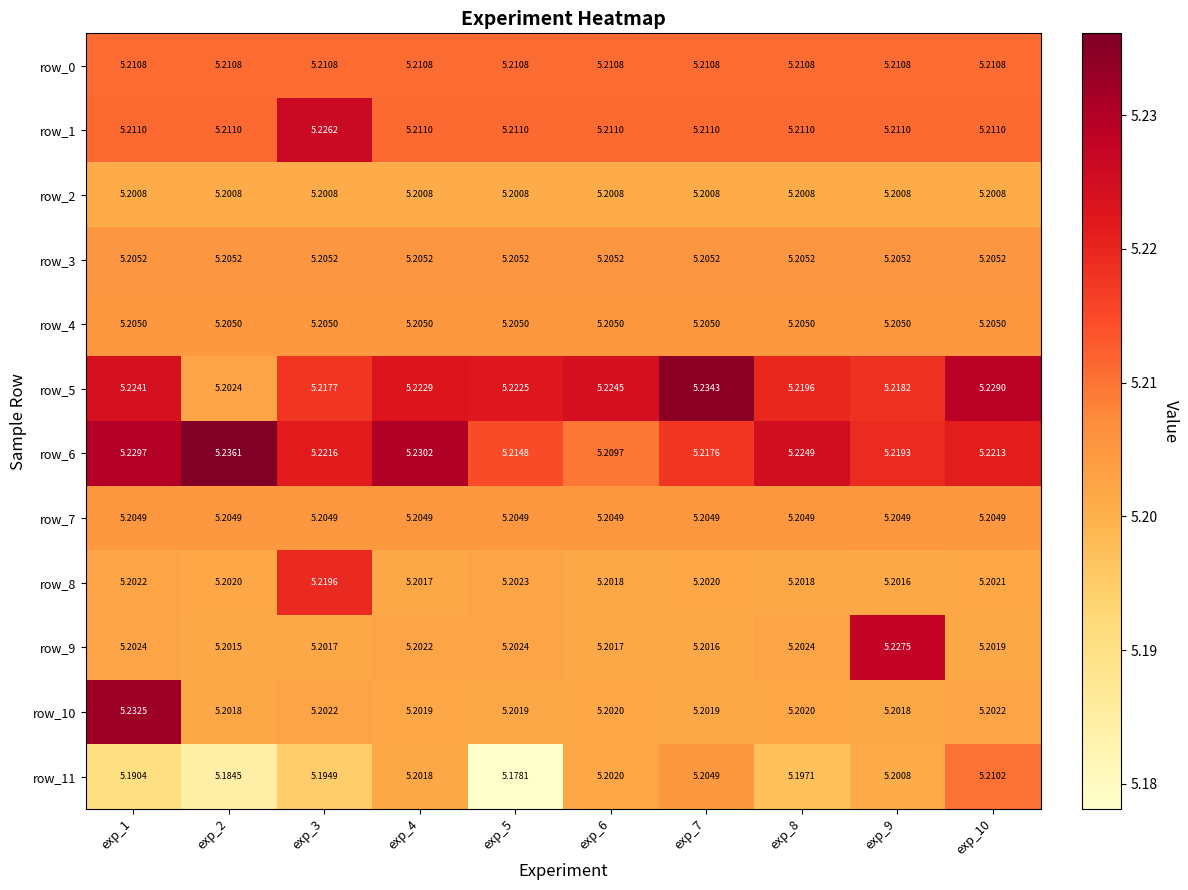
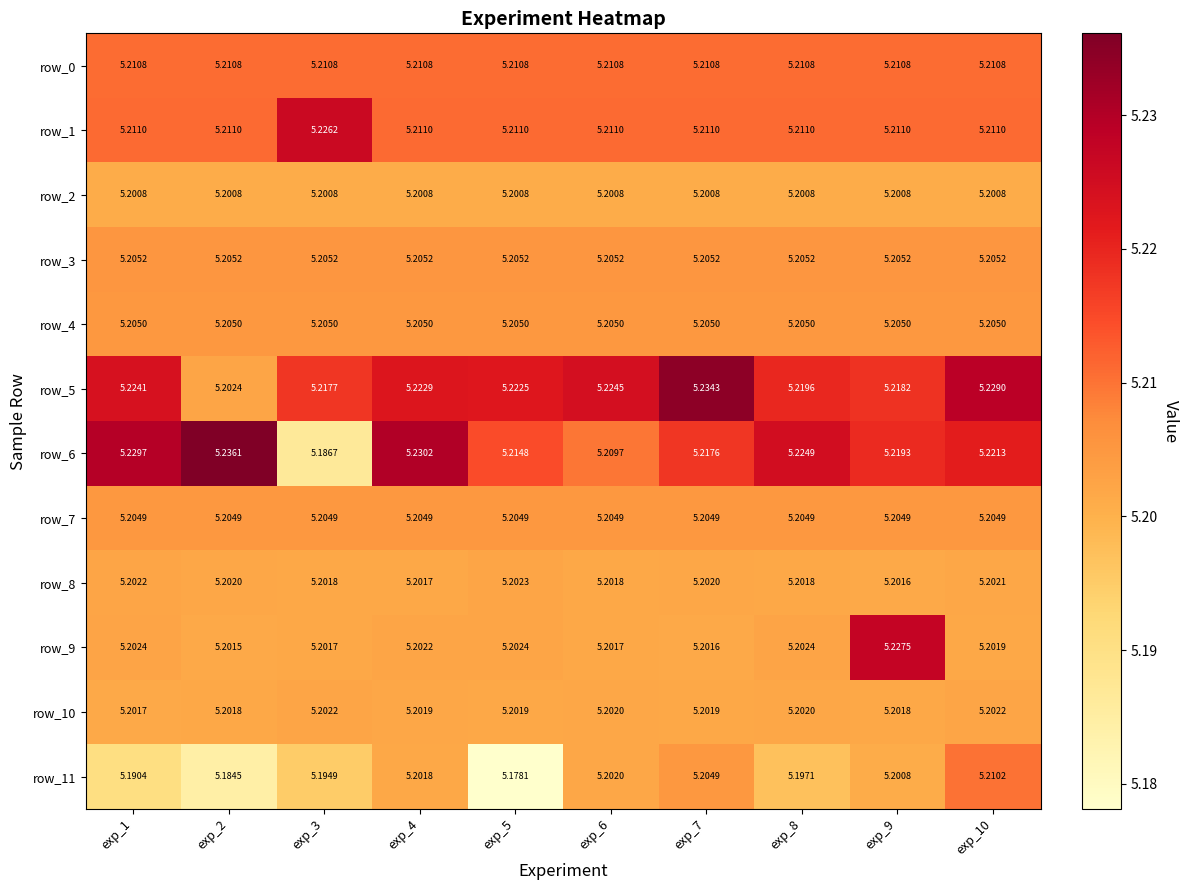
row_6, exp_3: 5.2216 -> 5.1867
row_8, exp_3: 5.2196 -> 5.2018
row_10, exp_1: 5.2325 -> 5.2017
